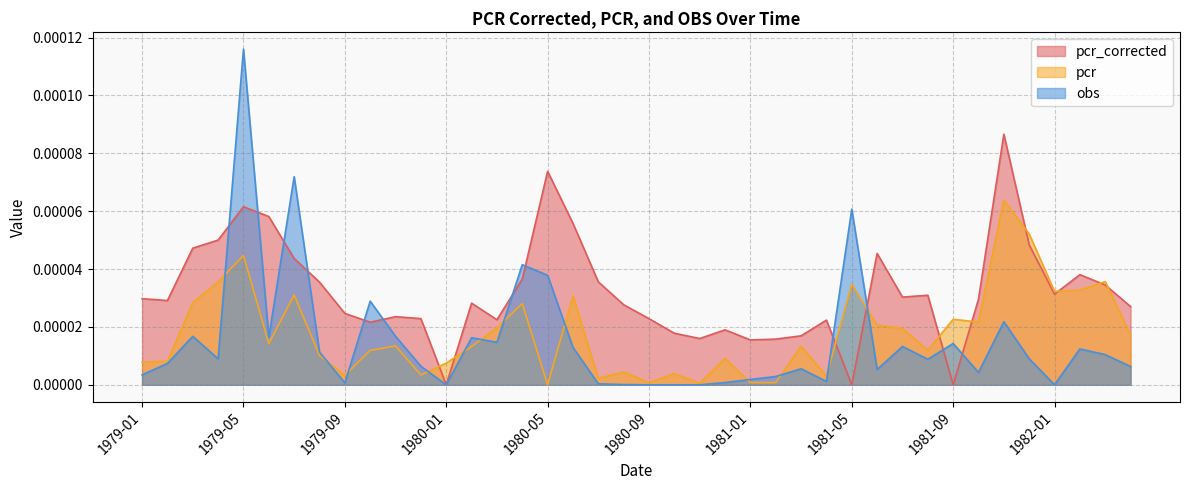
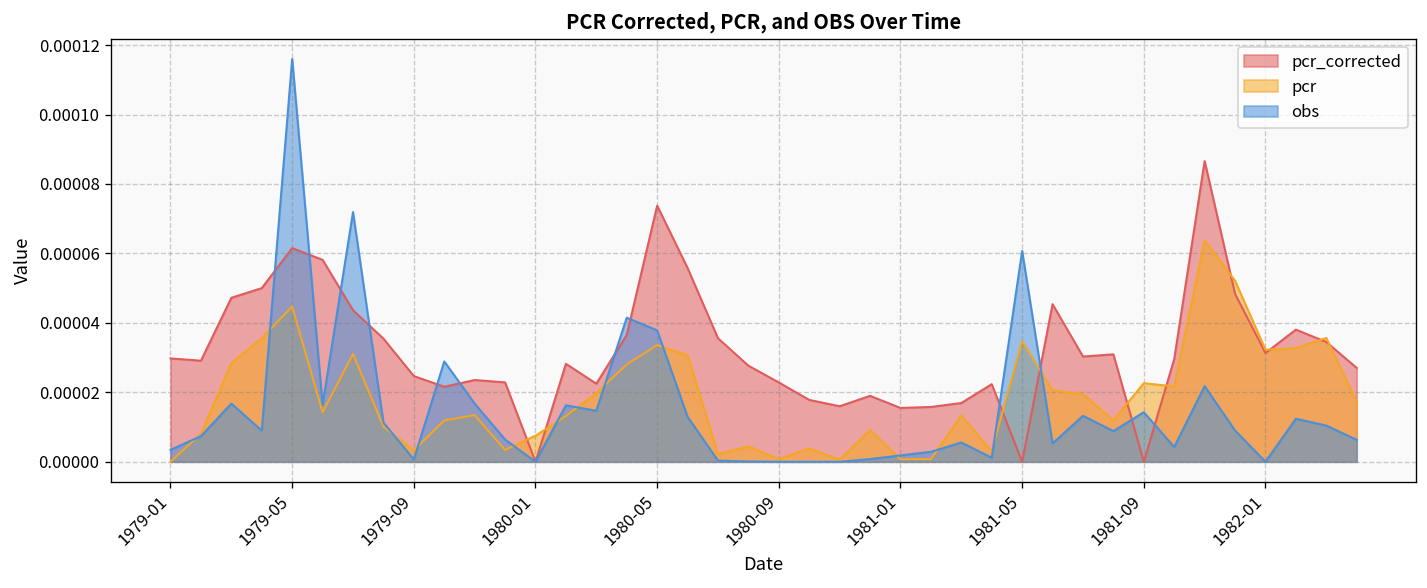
pcr, 1979-01: 0.00001 -> 0.00000
pcr, 1980-05: 0.00000 -> 0.00003
